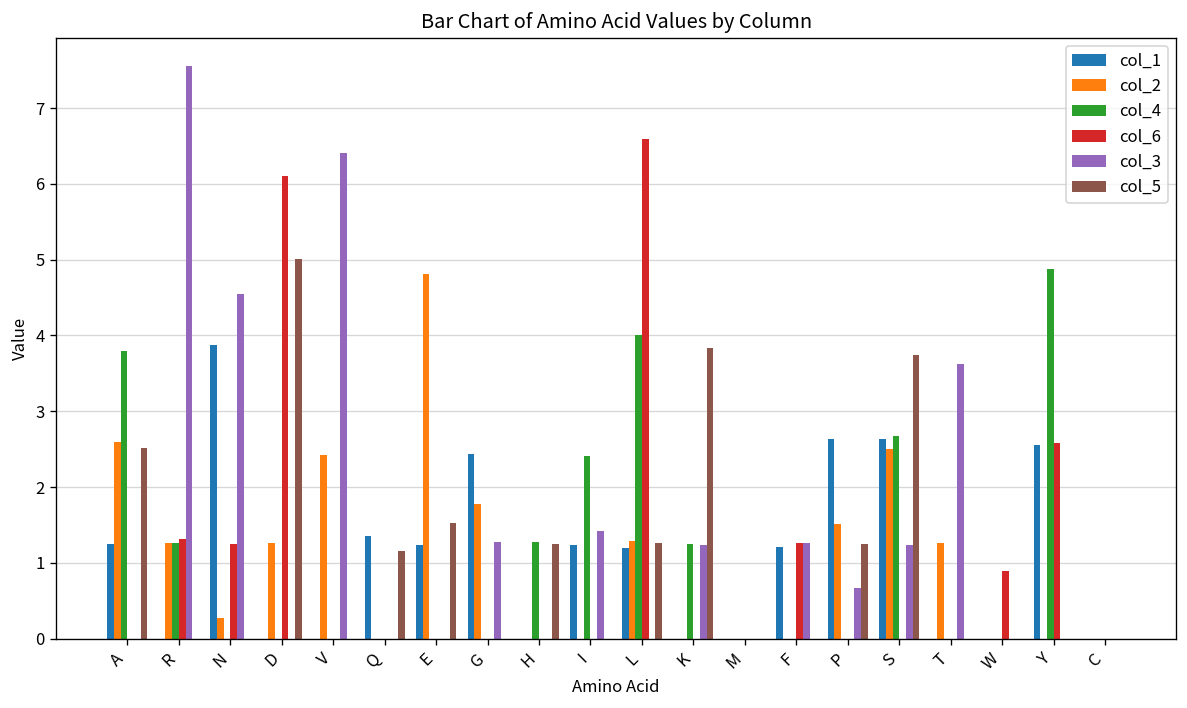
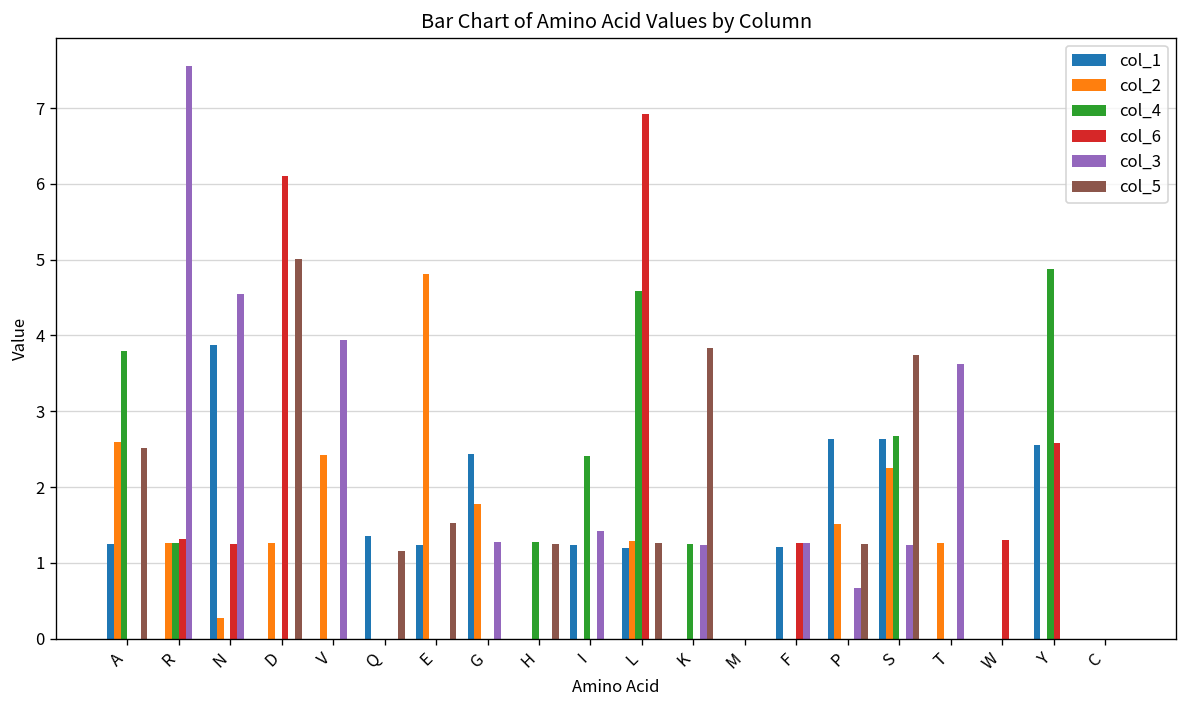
col_3, V: 6.4 -> 3.9
col_4, L: 4.0 -> 4.6
col_6, L: 6.6 -> 6.9
col_2, S: 2.5 -> 2.3
col_6, W: 0.9 -> 1.3
